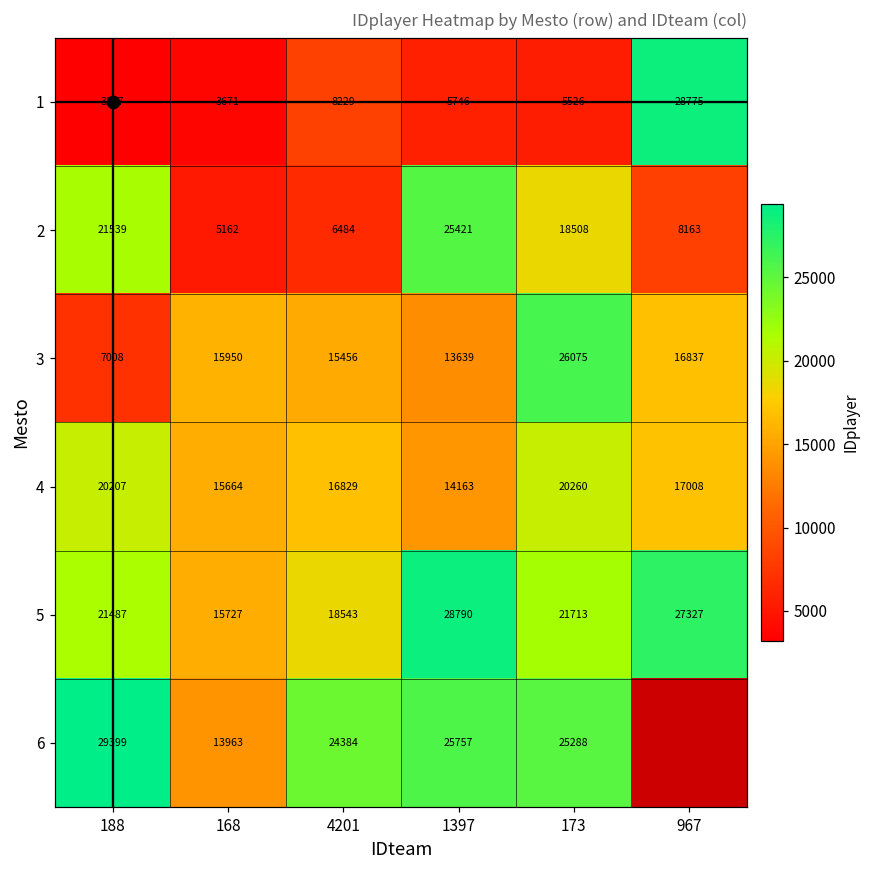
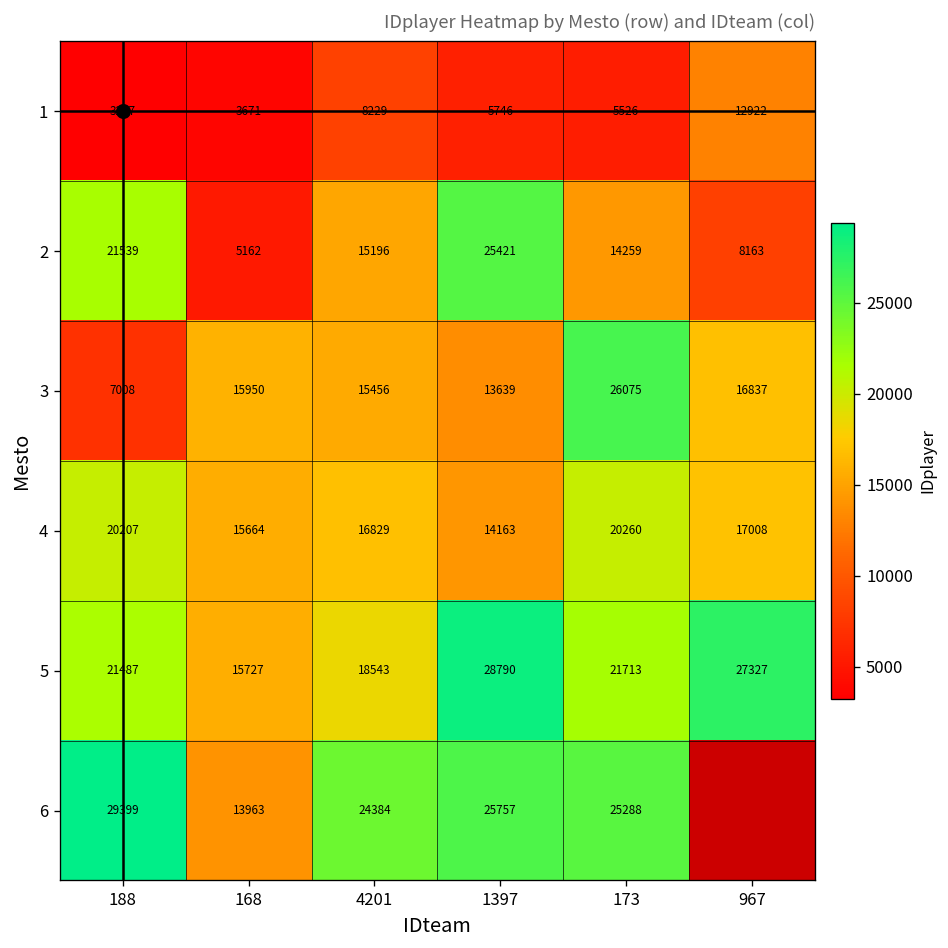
1, 967: 28775 -> 12922
2, 4201: 6484 -> 15196
2, 173: 18508 -> 14259
